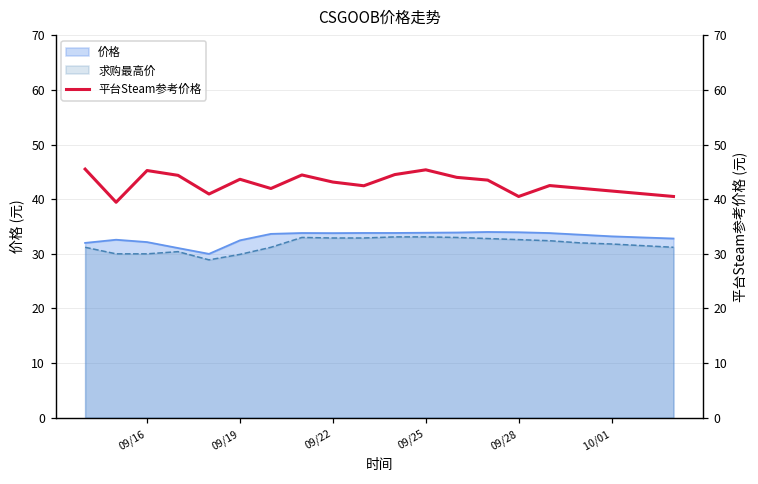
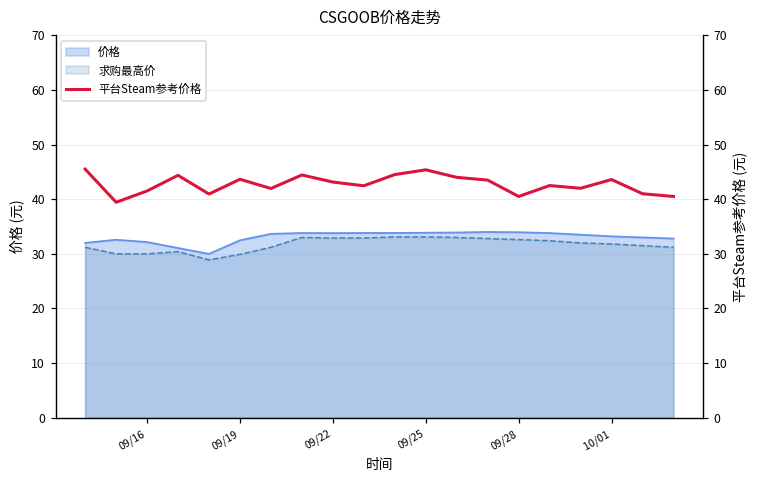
平台Steam参考价格, 09/16: 45 -> 42
平台Steam参考价格, 10/01: 42 -> 44
